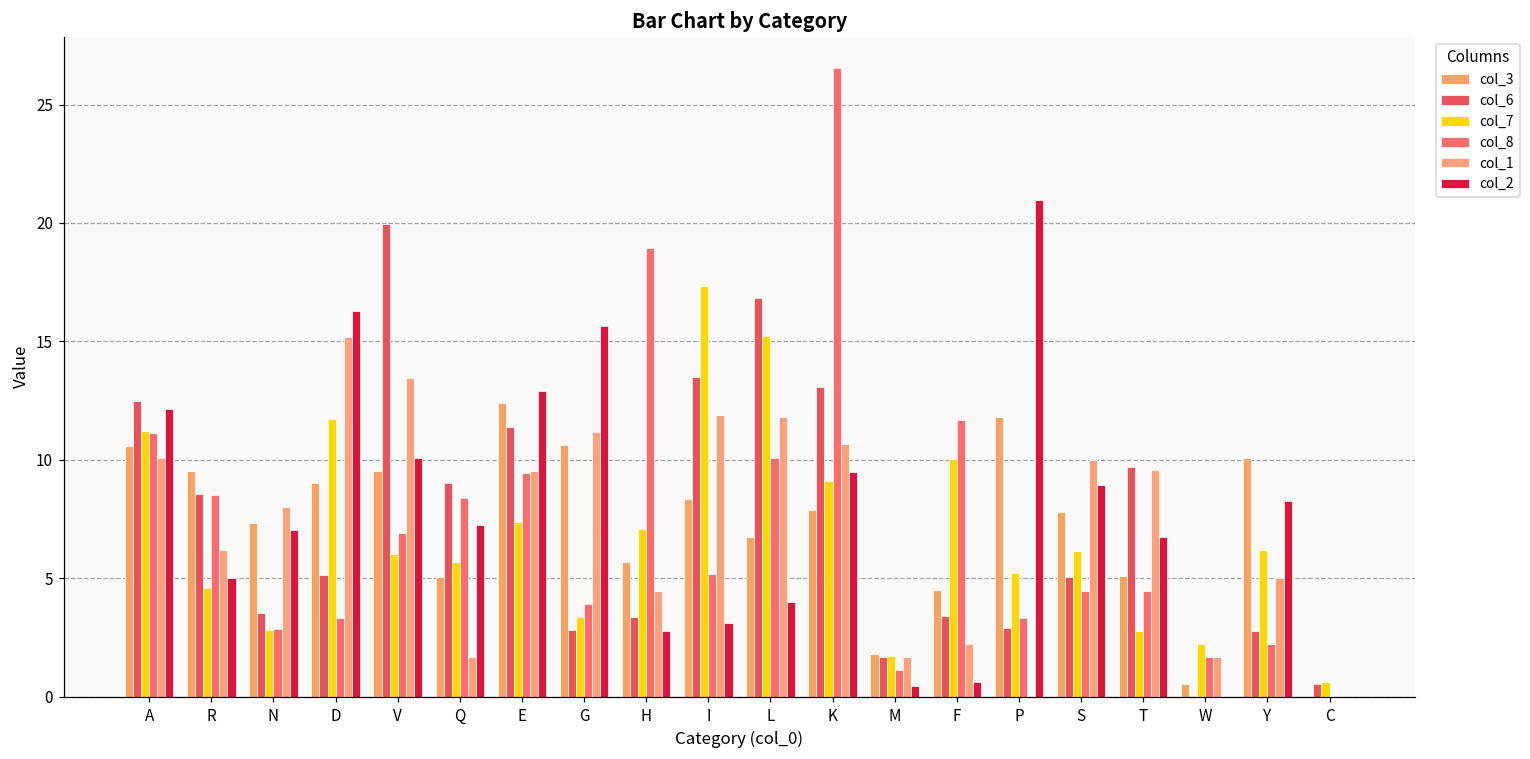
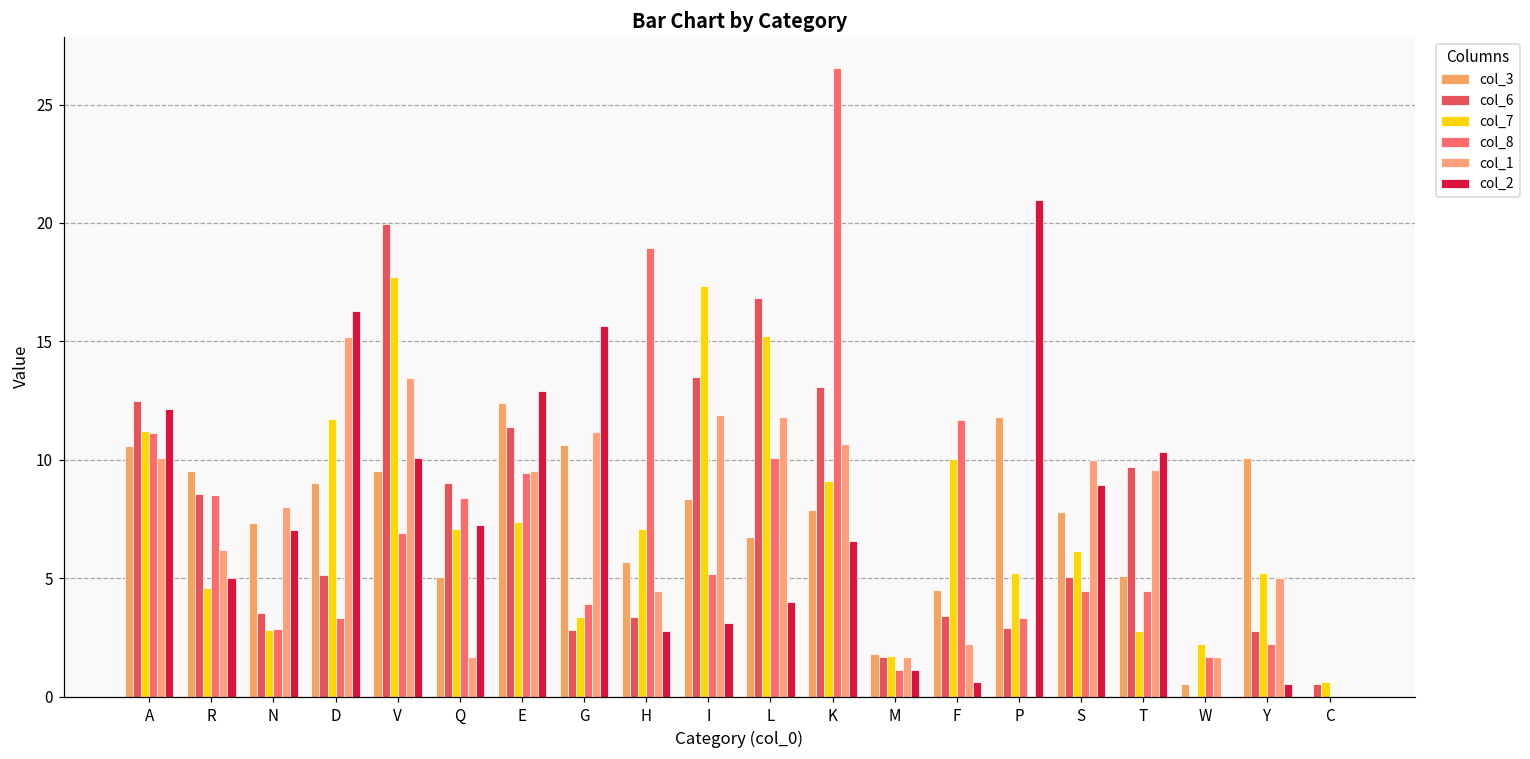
col_7, V: 6.0 -> 17.7
col_7, Q: 5.7 -> 7.1
col_2, K: 9.5 -> 6.6
col_2, M: 0.5 -> 1.1
col_2, T: 6.7 -> 10.3
col_7, Y: 6.2 -> 5.2
col_2, Y: 8.3 -> 0.6
